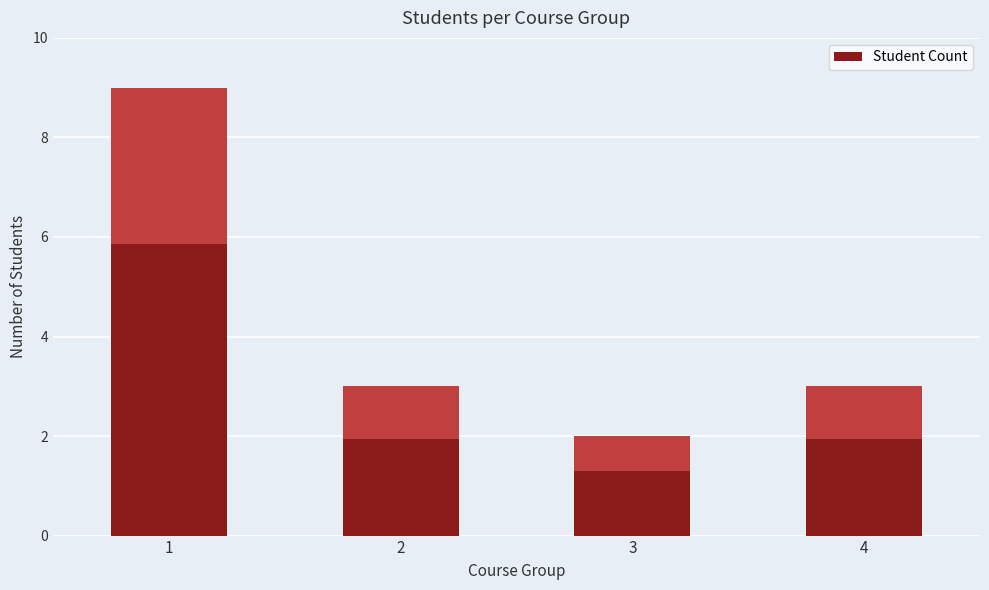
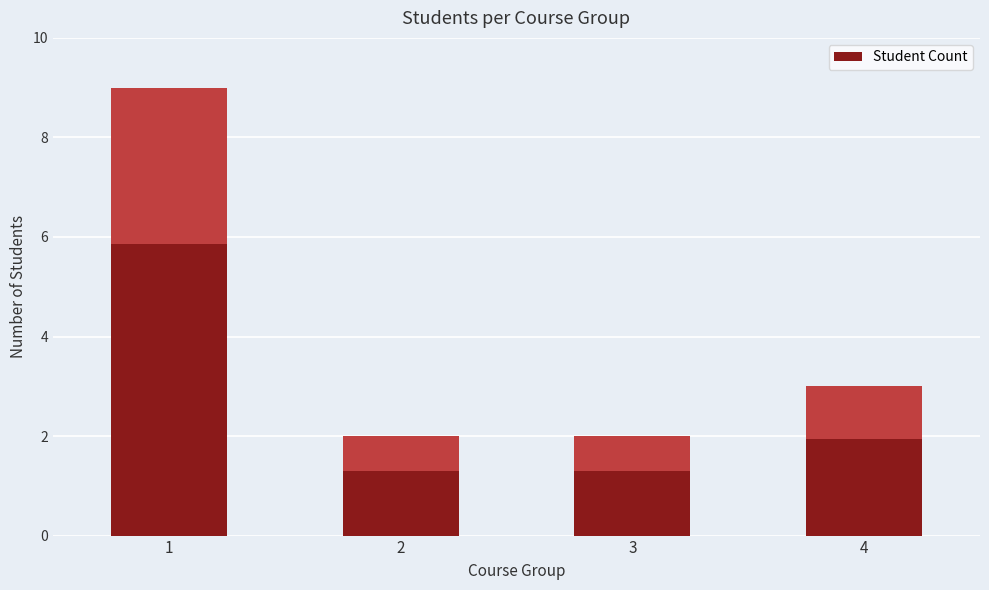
Student Count, 2: 3 -> 2
